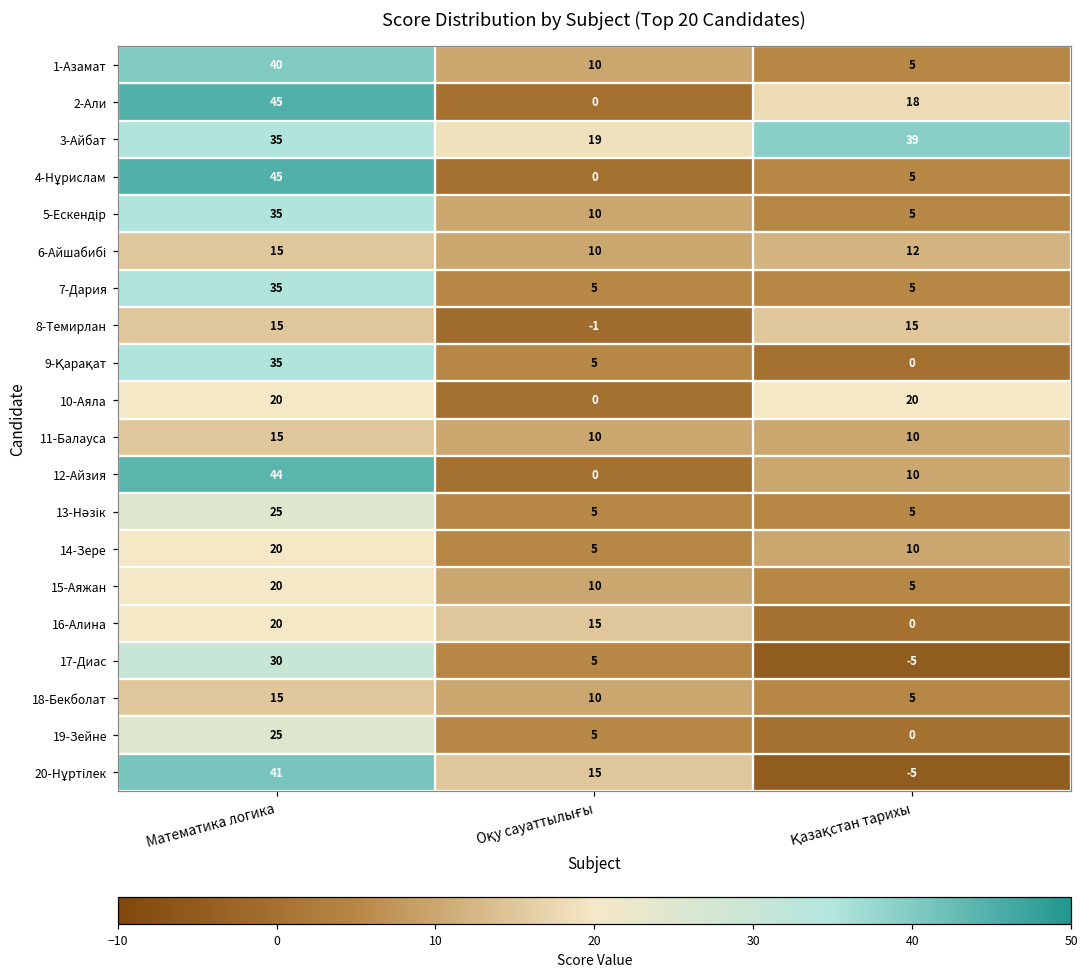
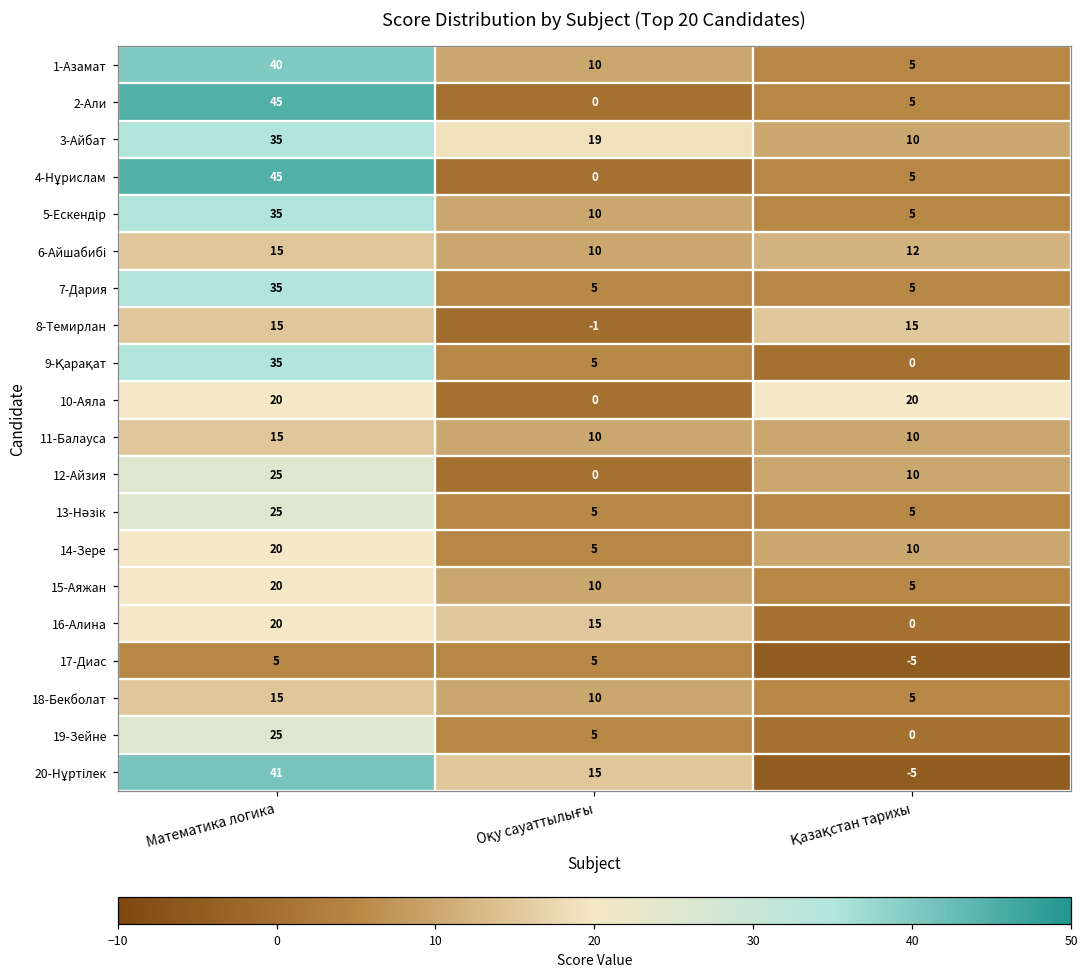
2-Али, Қазақстан тарихы: 18 -> 5
3-Айбат, Қазақстан тарихы: 39 -> 10
12-Айзия, Математика логика: 44 -> 25
17-Диас, Математика логика: 30 -> 5
